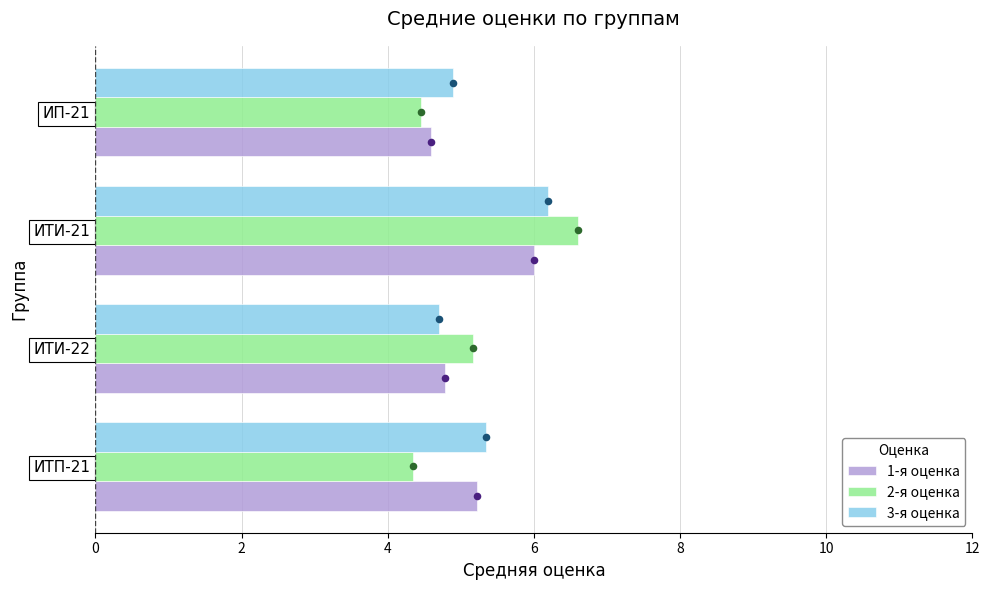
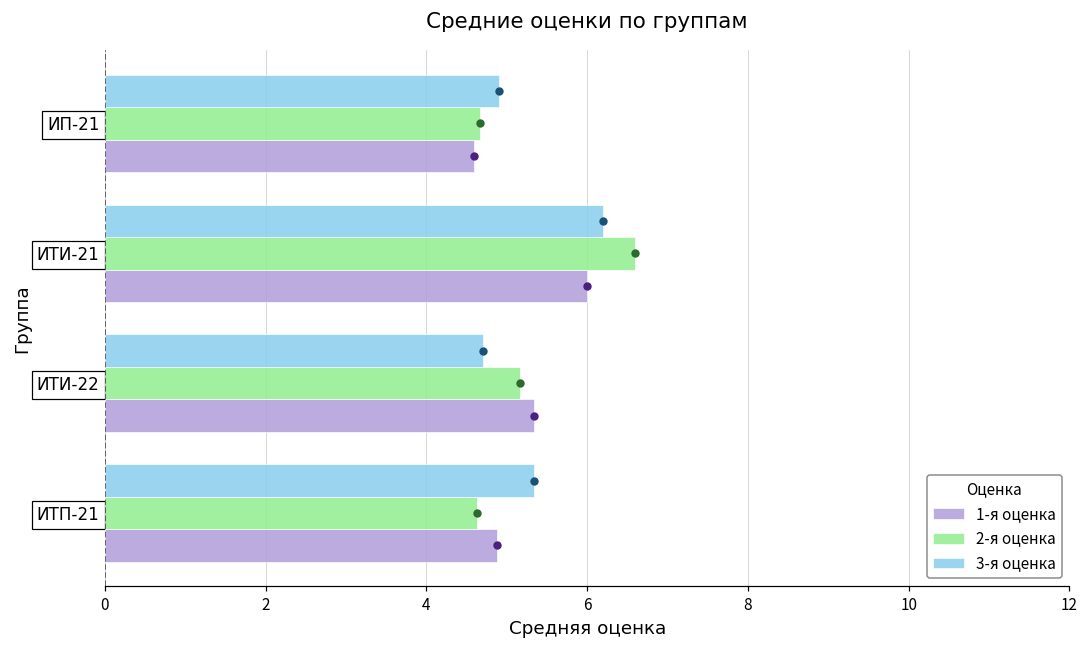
2-я оценка, ИП-21: 4.5 -> 4.7
1-я оценка, ИТИ-22: 4.8 -> 5.3
2-я оценка, ИТП-21: 4.3 -> 4.6
1-я оценка, ИТП-21: 5.2 -> 4.9
